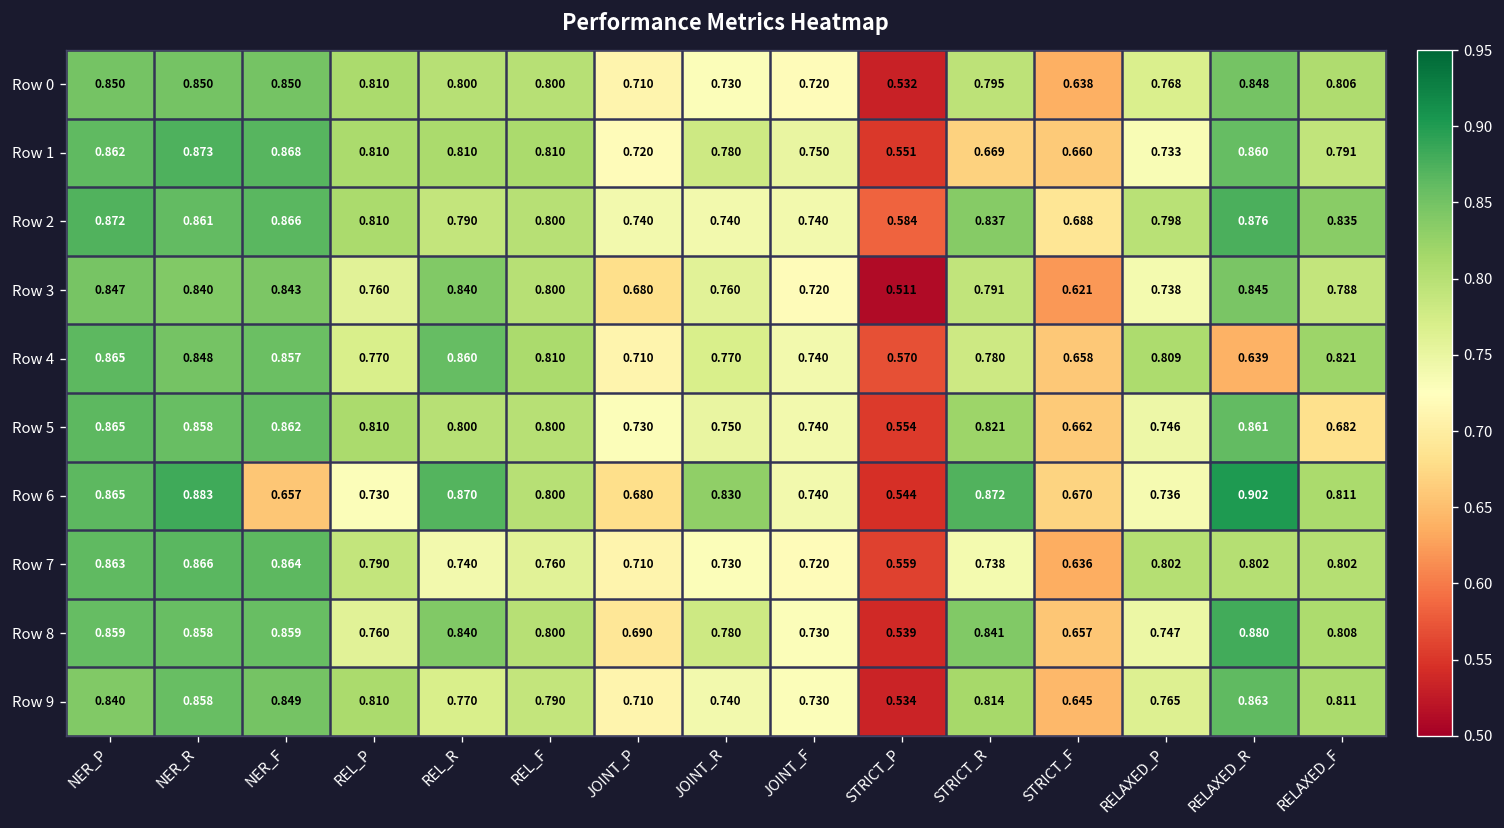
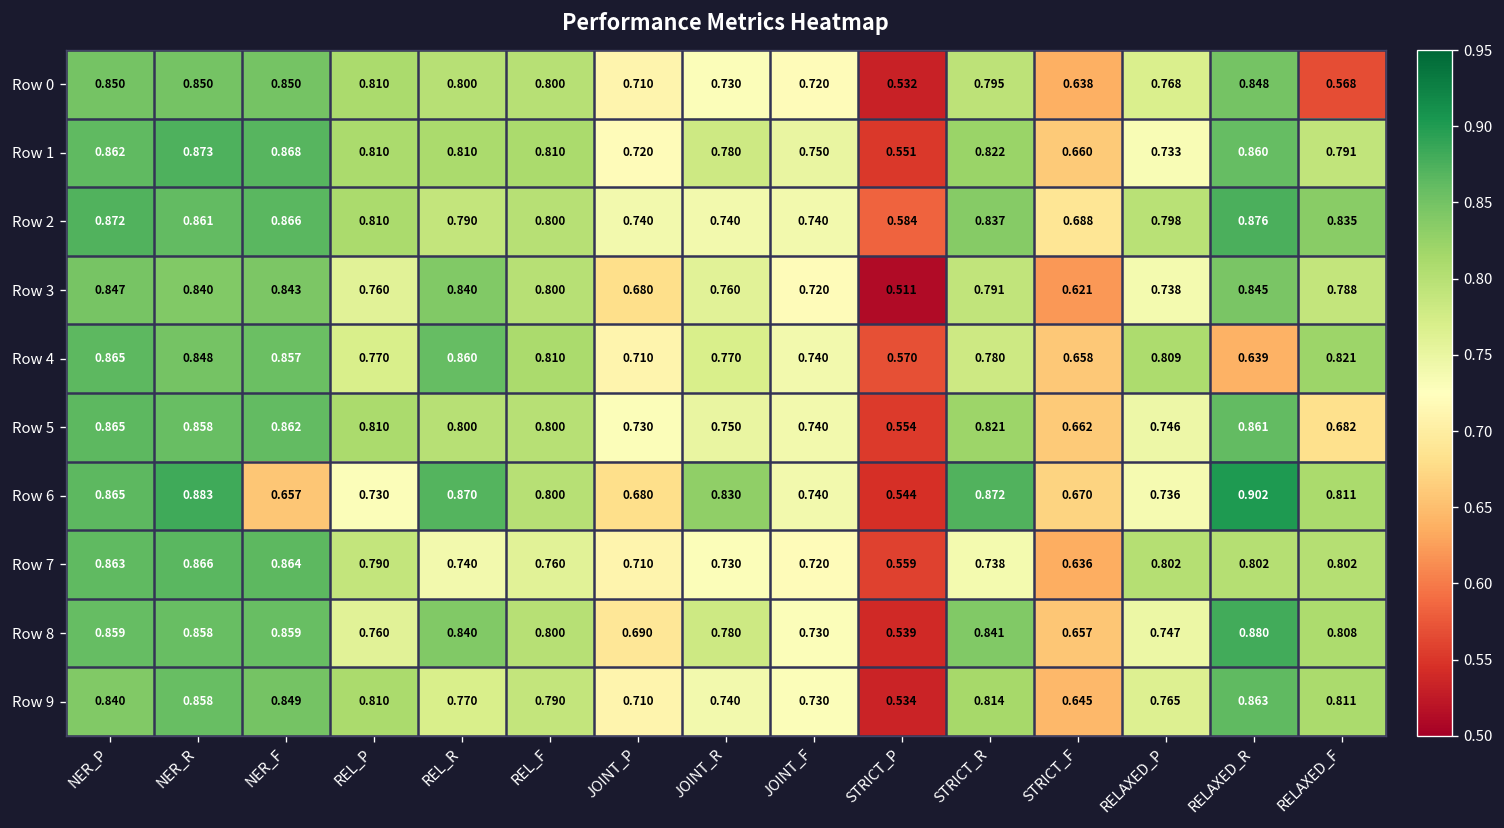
Row 0, RELAXED_F: 0.806 -> 0.568
Row 1, STRICT_R: 0.669 -> 0.822
